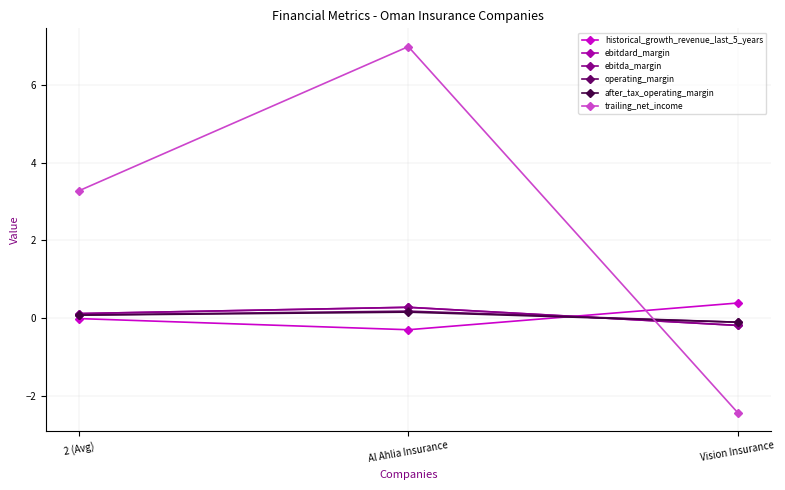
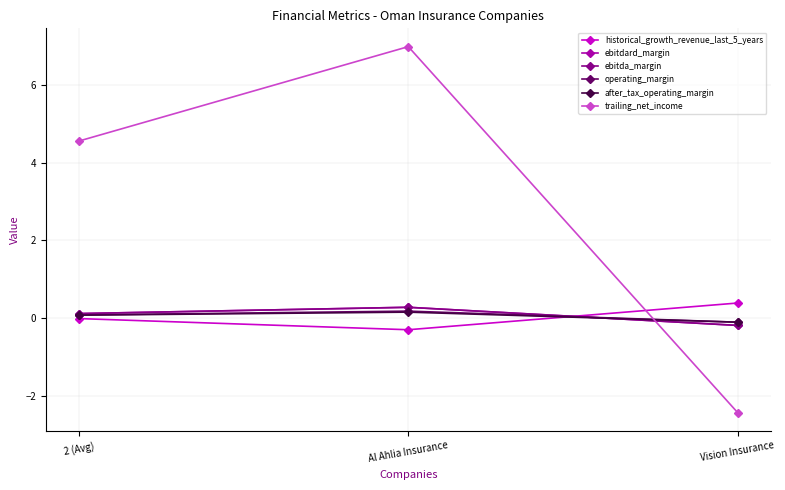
trailing_net_income, 2 (Avg): 3.3 -> 4.6
